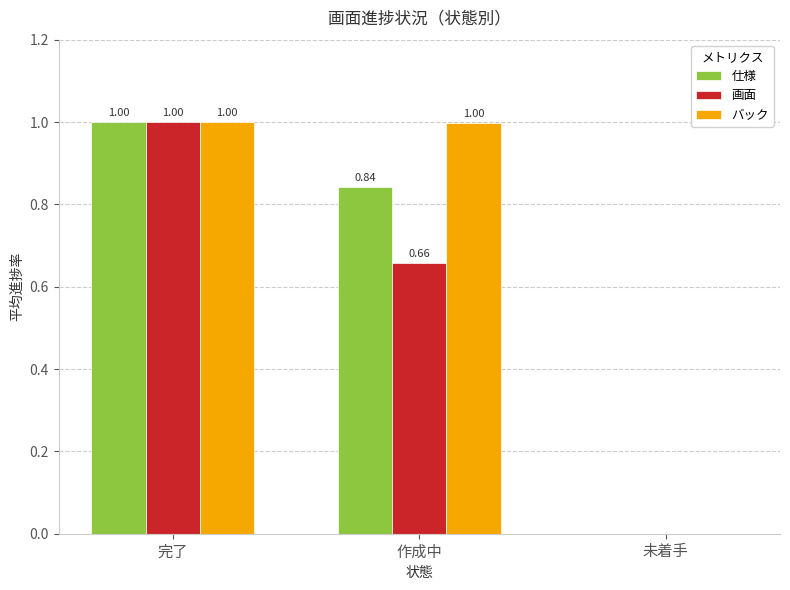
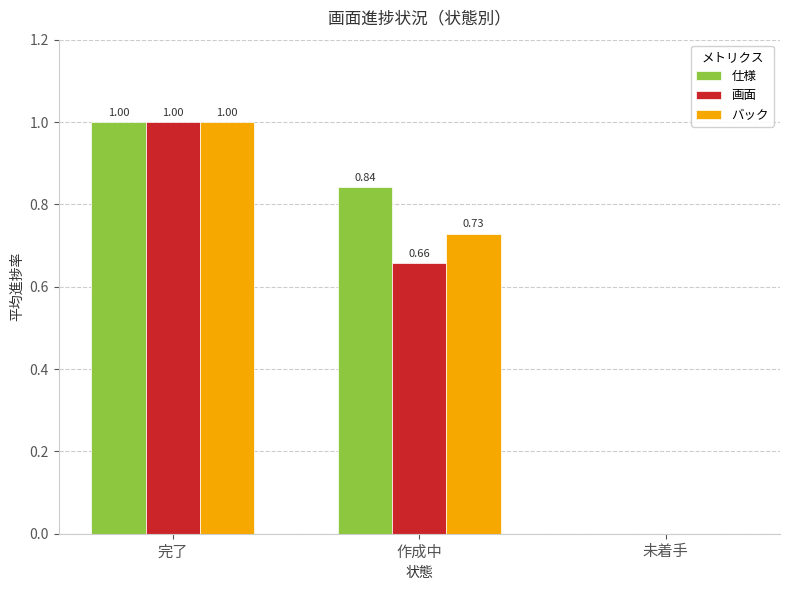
バック, 作成中: 1.00 -> 0.73
